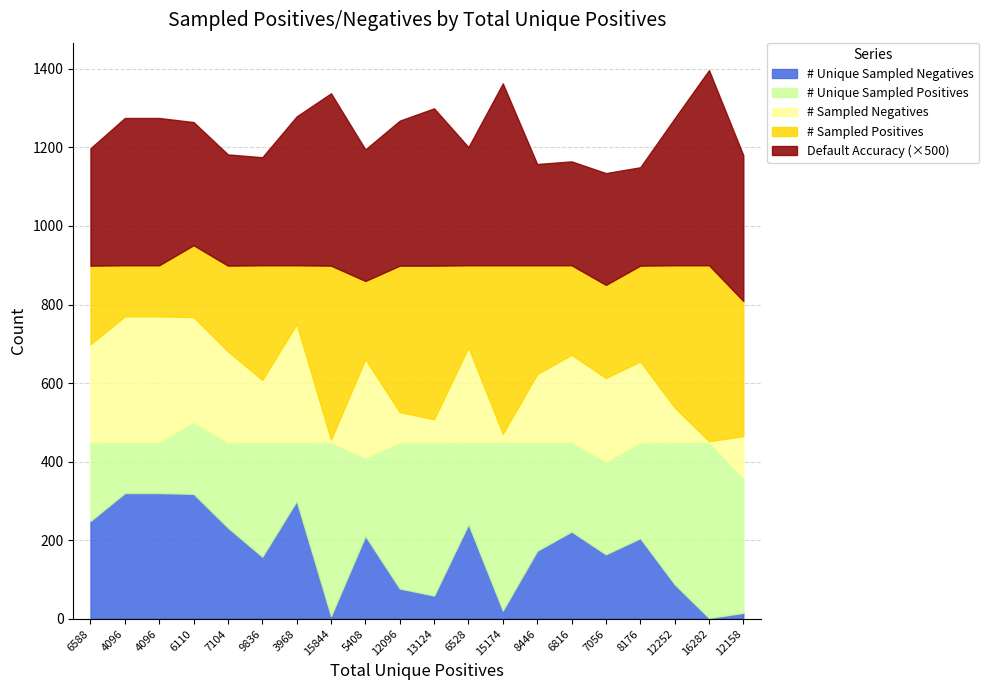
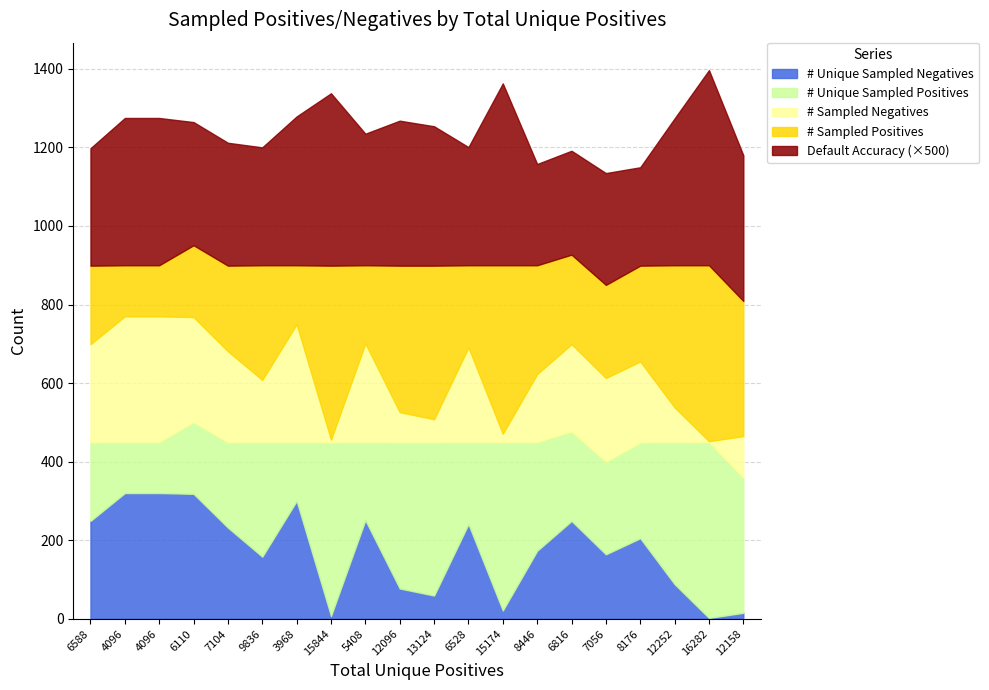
Default Accuracy (×500), 7104: 280 -> 310
Default Accuracy (×500), 9836: 280 -> 300
# Unique Sampled Negatives, 5408: 210 -> 250
Default Accuracy (×500), 13124: 400 -> 350
# Unique Sampled Negatives, 6816: 220 -> 250
